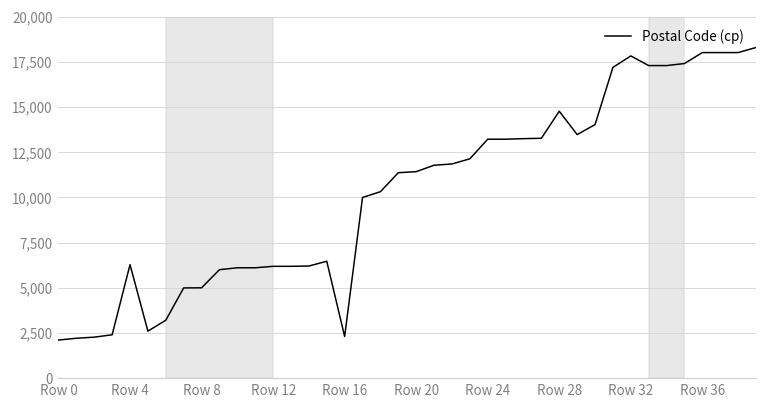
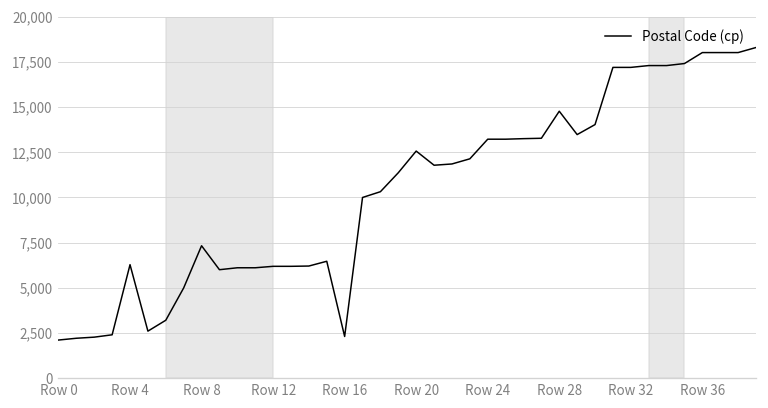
Row 8: 5,000 -> 7,300
Row 20: 11,400 -> 12,600
Row 32: 17,800 -> 17,200
